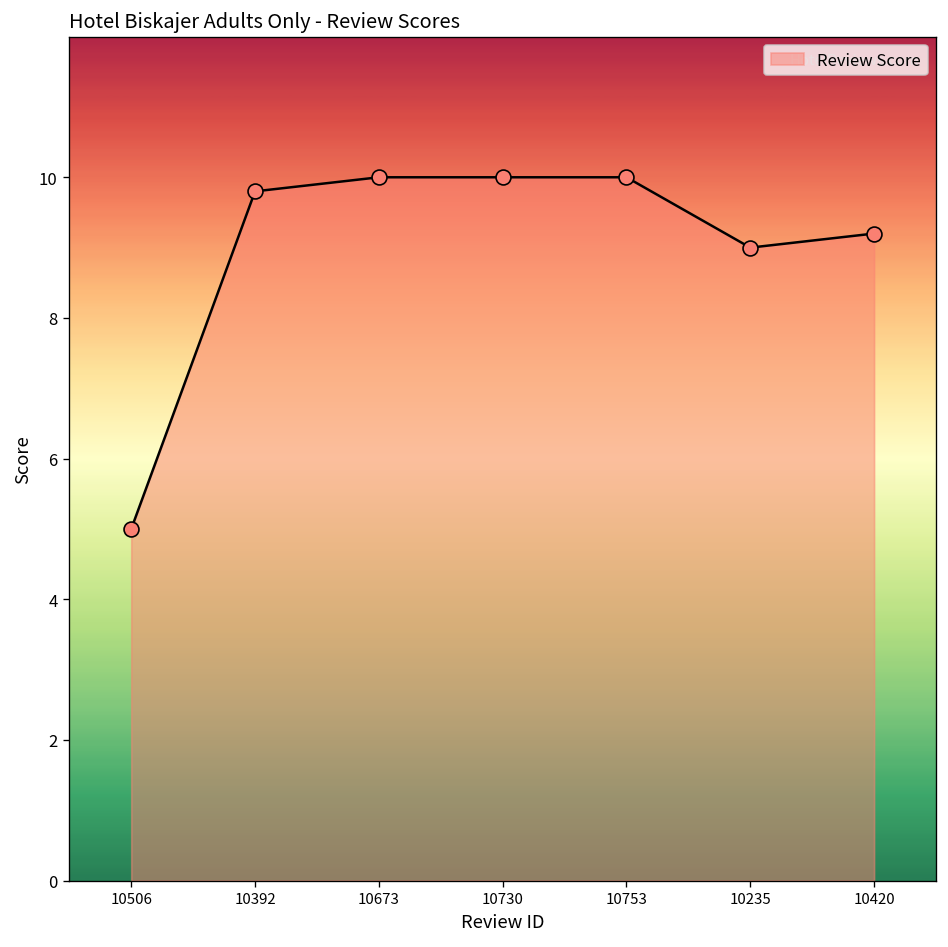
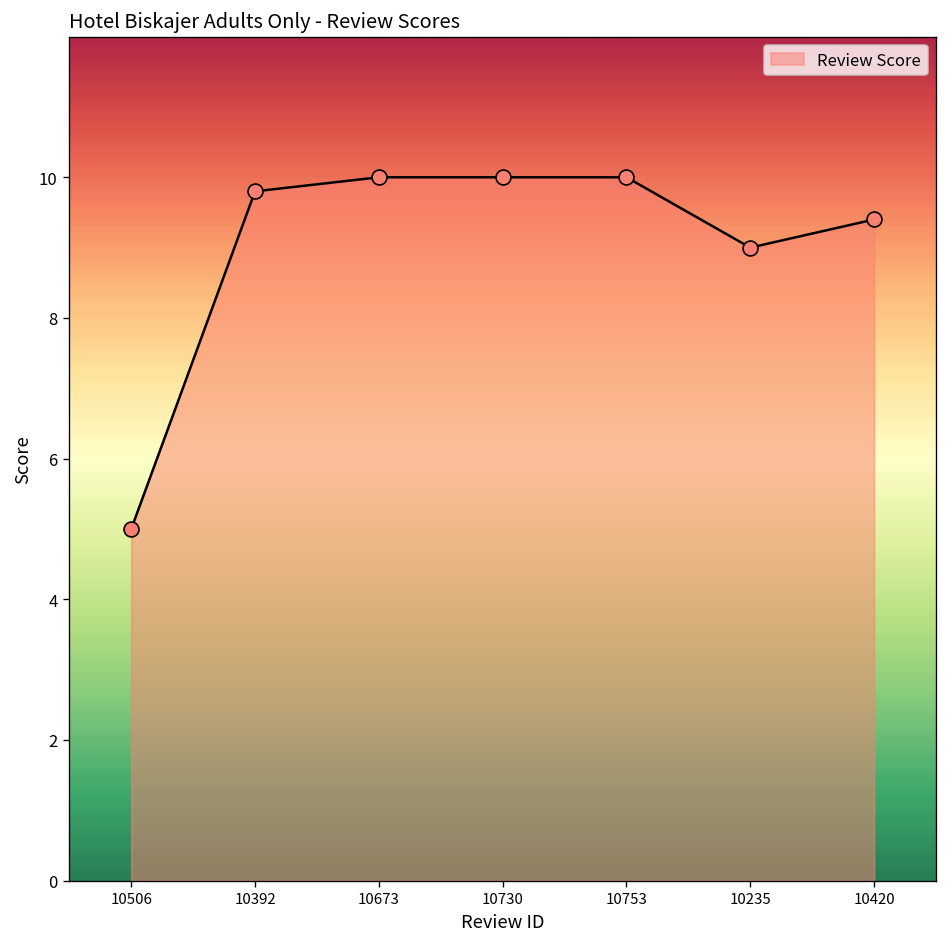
10420: 9.2 -> 9.4
